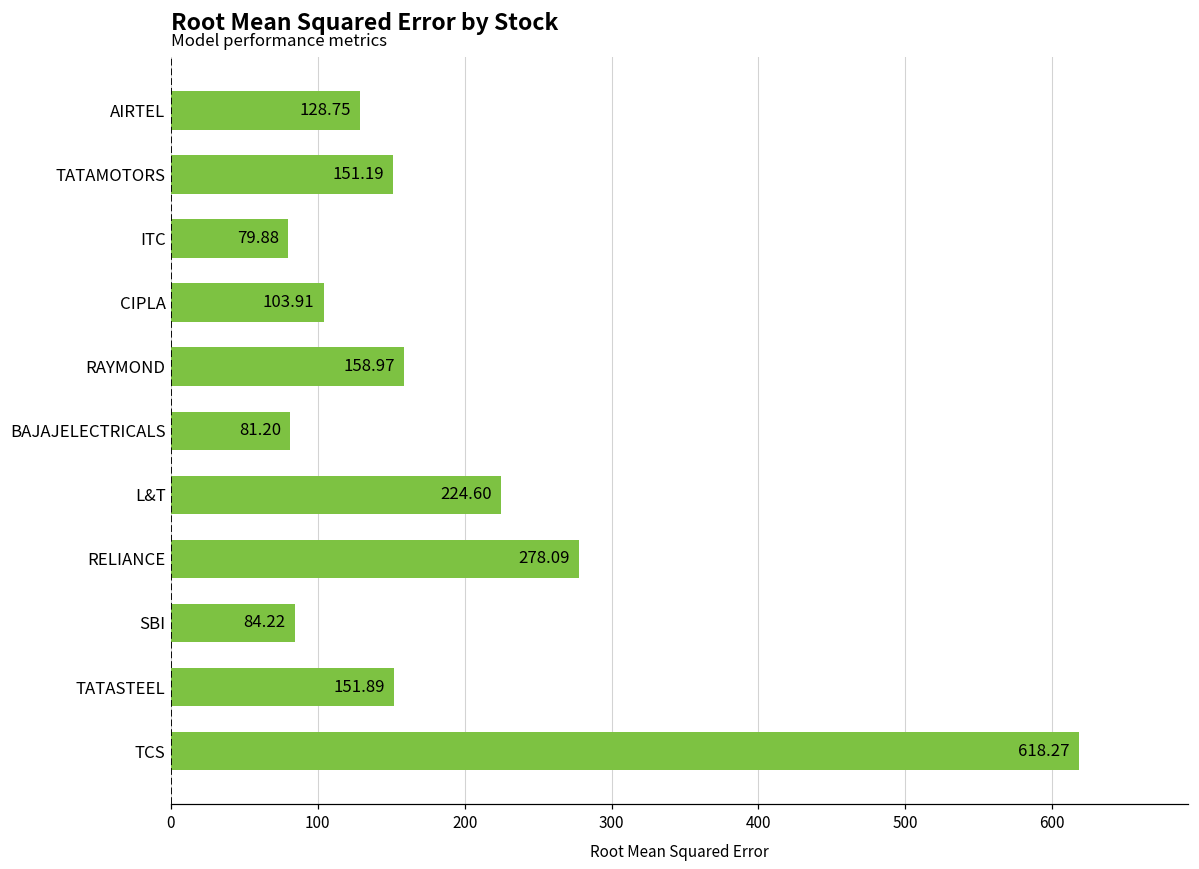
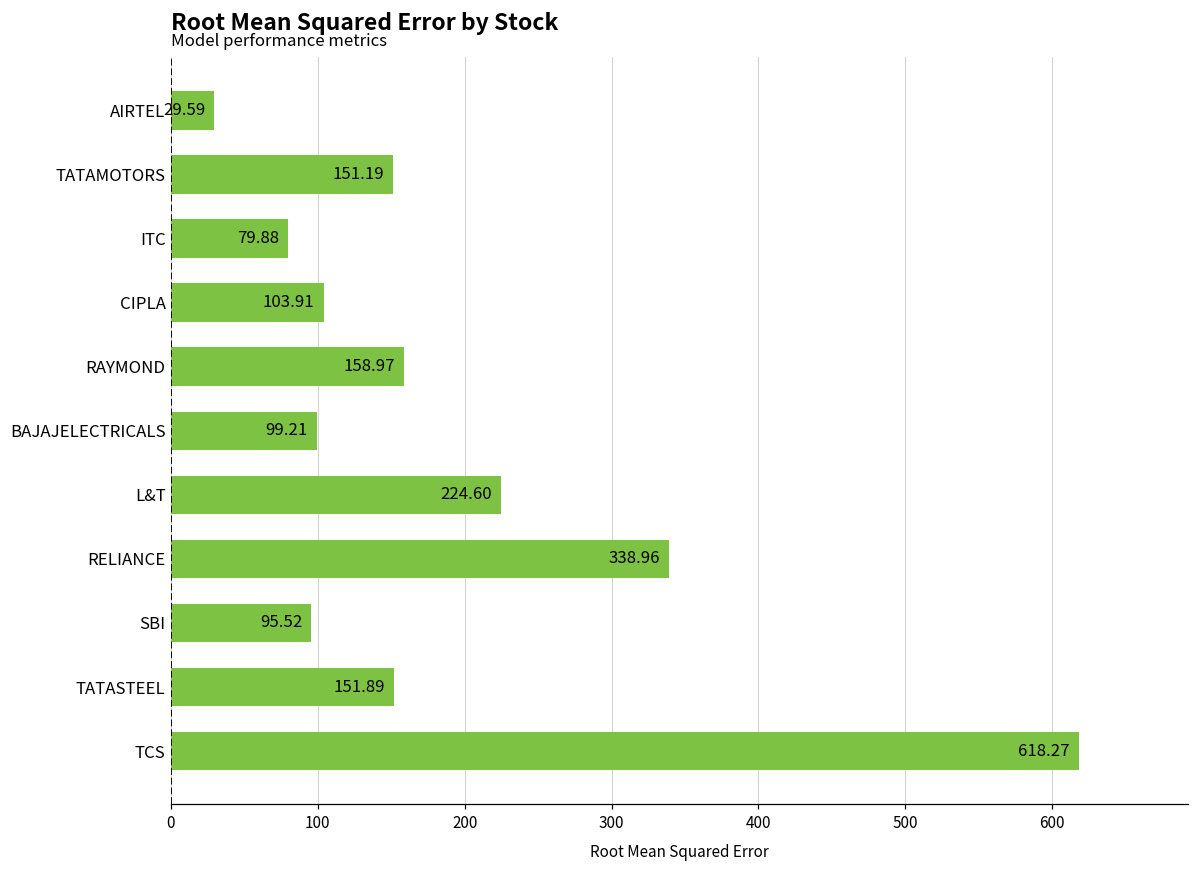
AIRTEL: 128.75 -> 29.59
BAJAJELECTRICALS: 81.20 -> 99.21
RELIANCE: 278.09 -> 338.96
SBI: 84.22 -> 95.52
